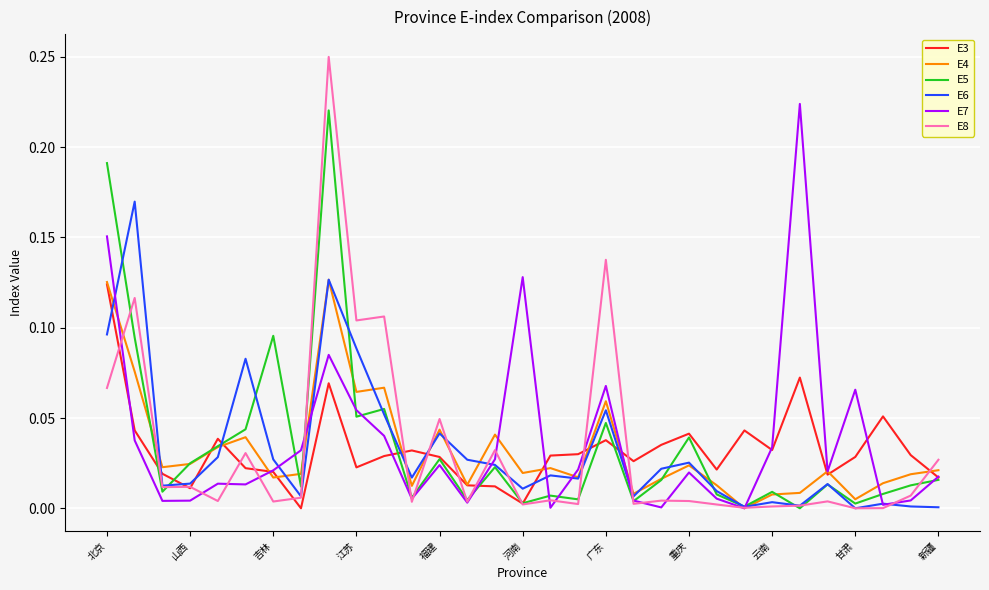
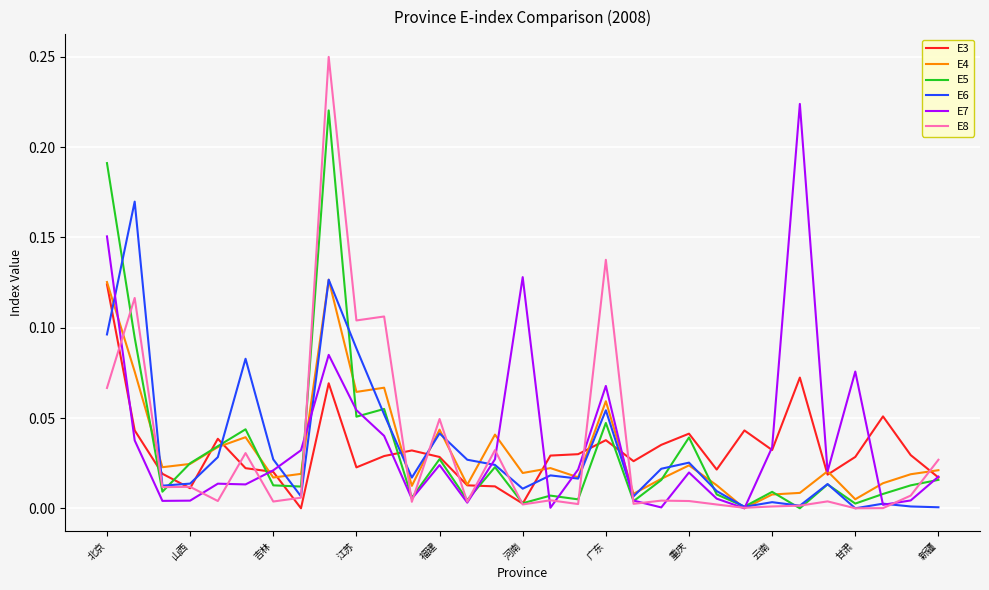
E5, 吉林: 0.096 -> 0.013
E7, 甘肃: 0.066 -> 0.076
